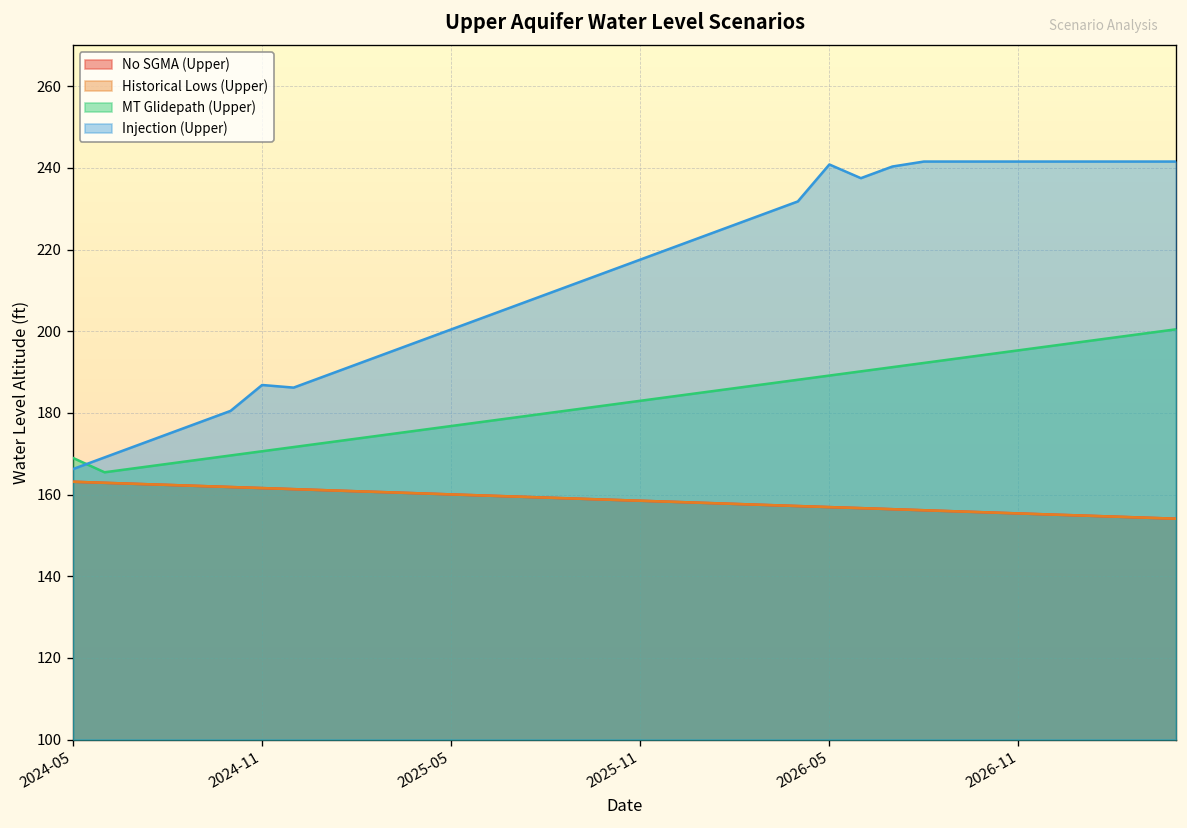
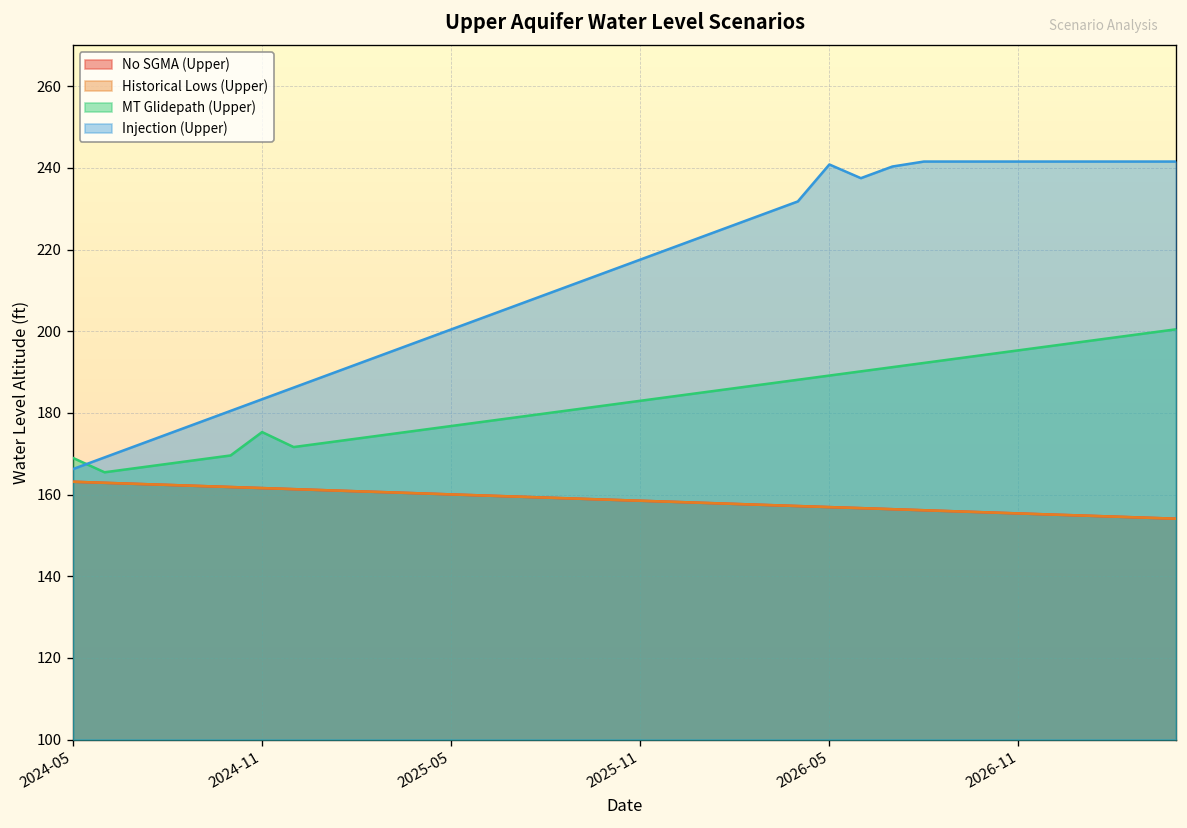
MT Glidepath (Upper), 2024-11: 171 -> 175
Injection (Upper), 2024-11: 187 -> 183
